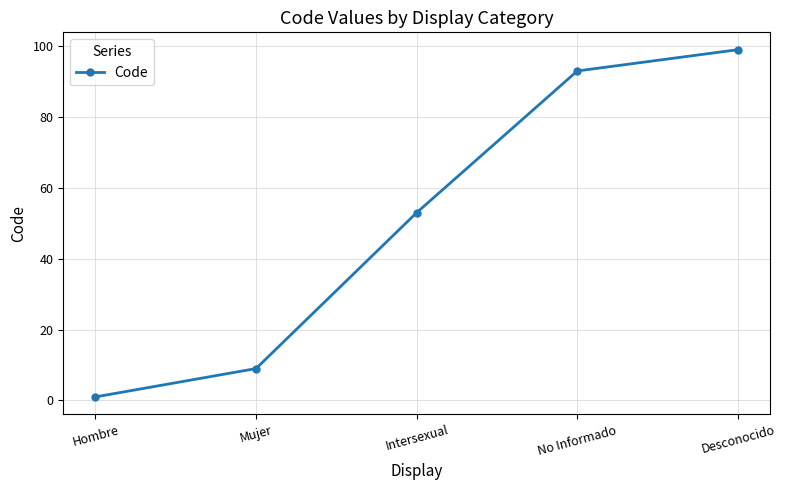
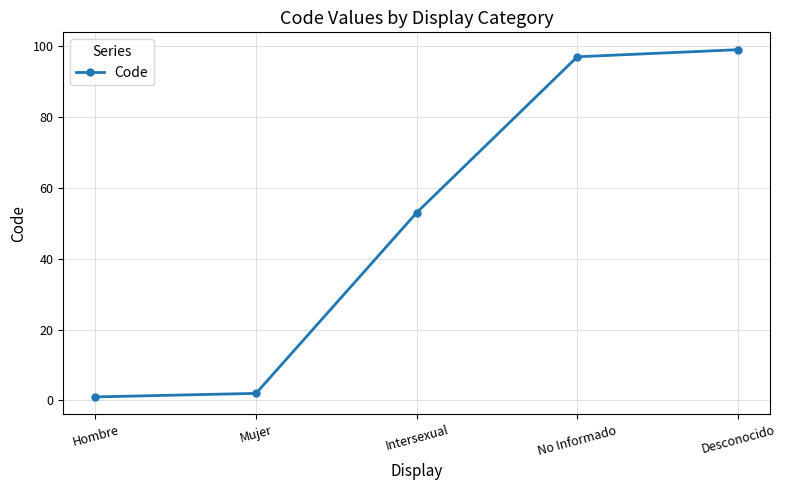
Mujer: 9 -> 2
No Informado: 93 -> 97
